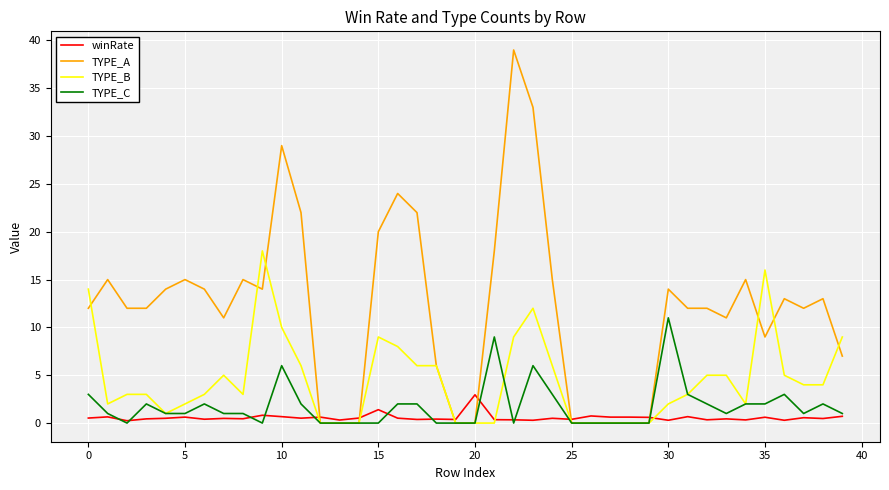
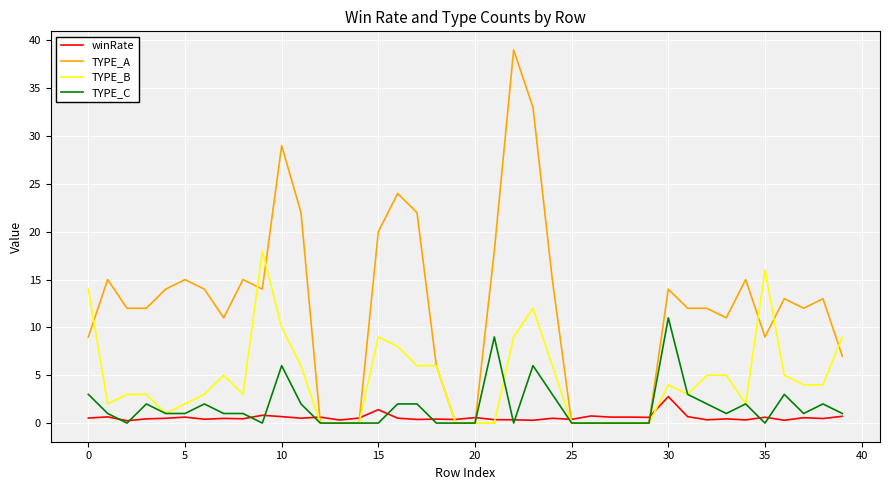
TYPE_A, 0: 12 -> 9
winRate, 20: 3 -> 1
winRate, 30: 0 -> 3
TYPE_B, 30: 2 -> 4
TYPE_C, 35: 2 -> 0
